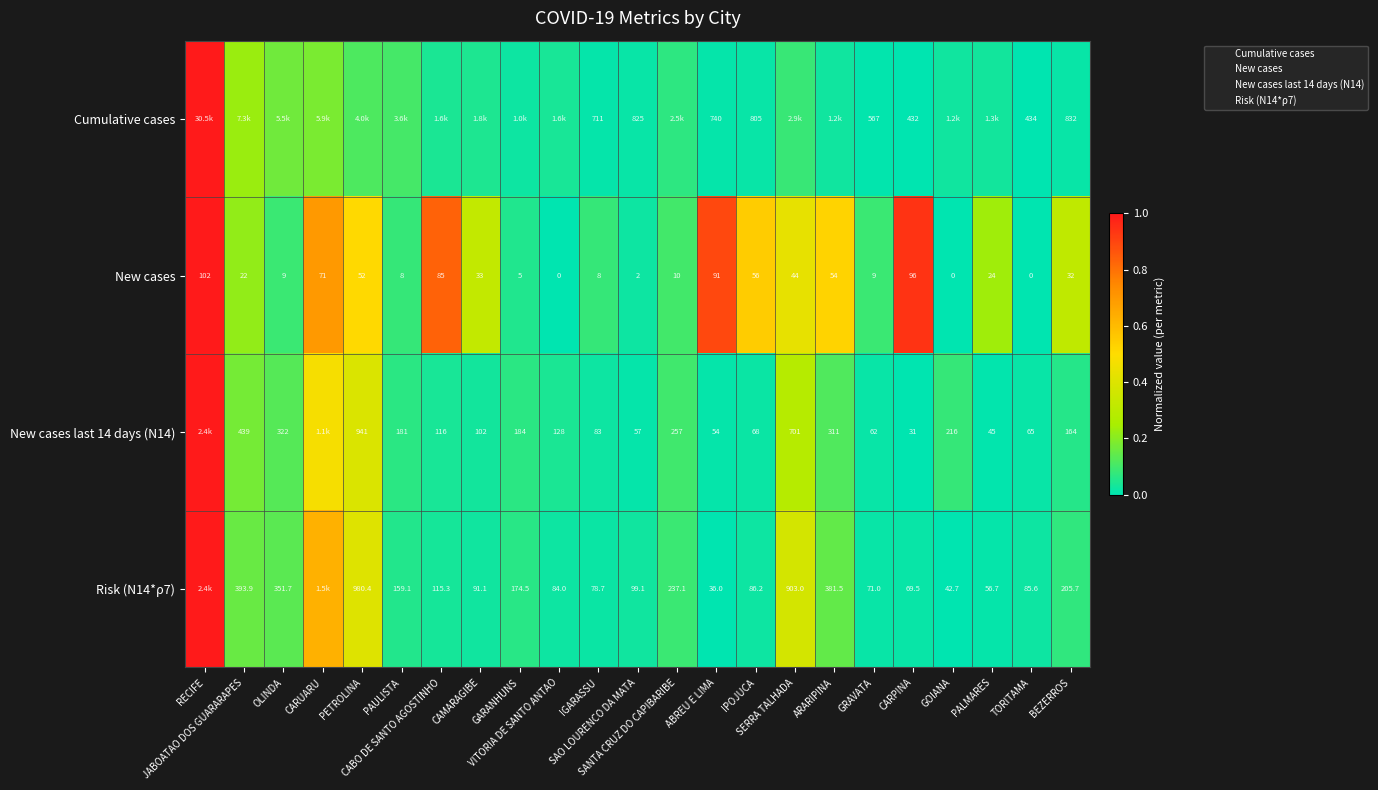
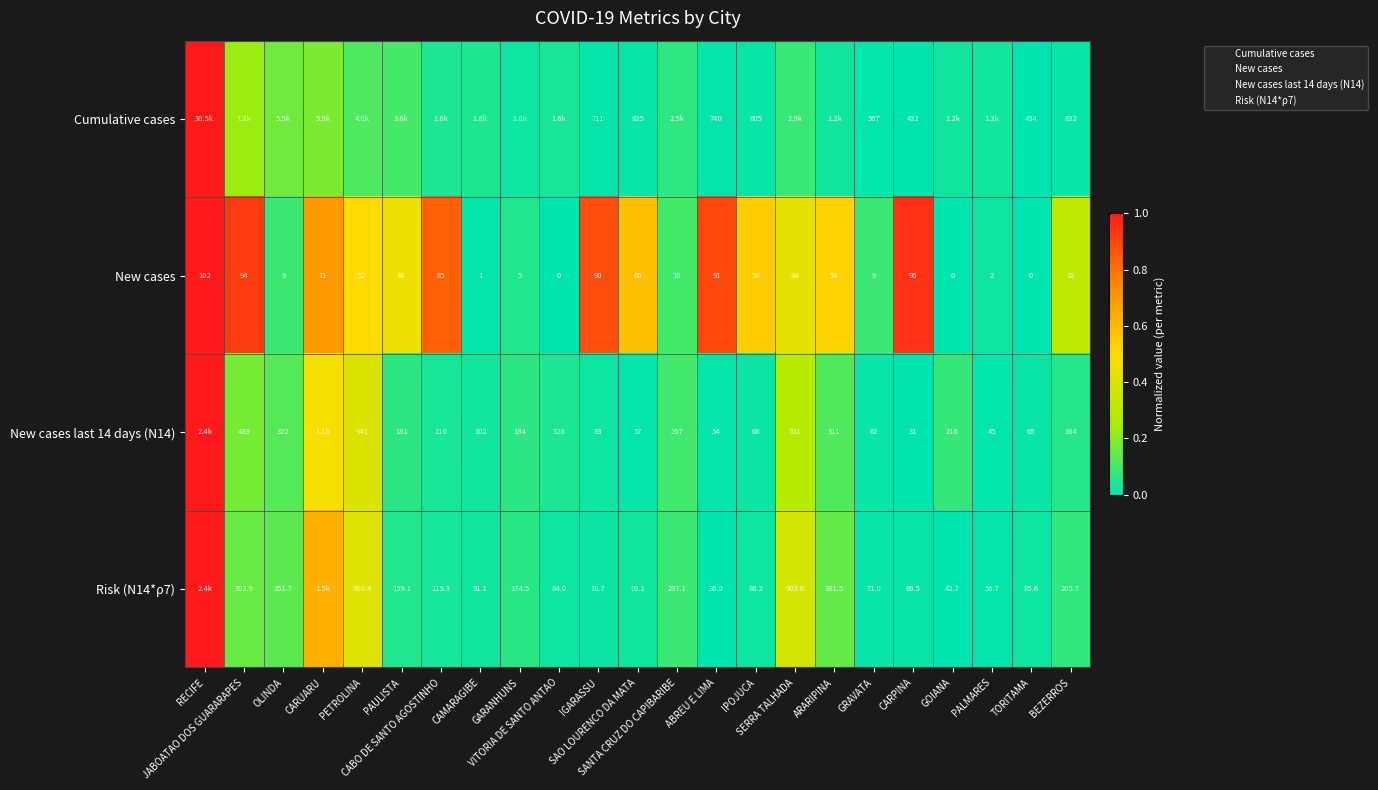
New cases, JABOATAO DOS GUARARAPES: 22 -> 94
New cases, PAULISTA: 8 -> 46
New cases, CAMARAGIBE: 33 -> 1
New cases, IGARASSU: 8 -> 90
New cases, SAO LOURENCO DA MATA: 2 -> 60
New cases, PALMARES: 24 -> 2
